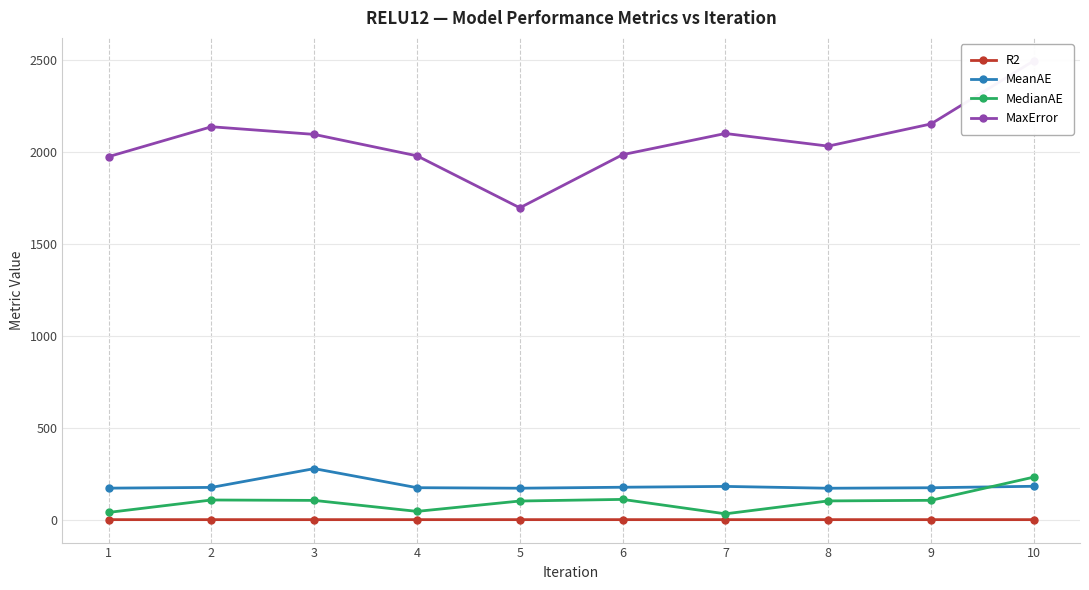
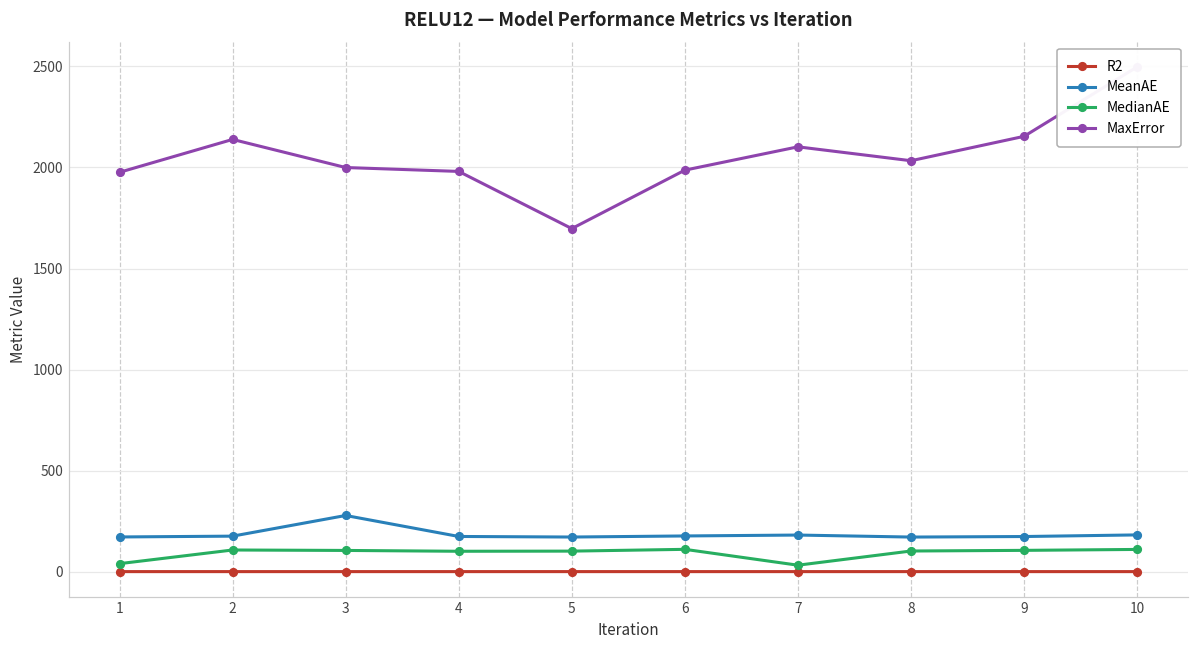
MaxError, 3: 2100 -> 2000
MedianAE, 4: 50 -> 100
MedianAE, 10: 230 -> 110
